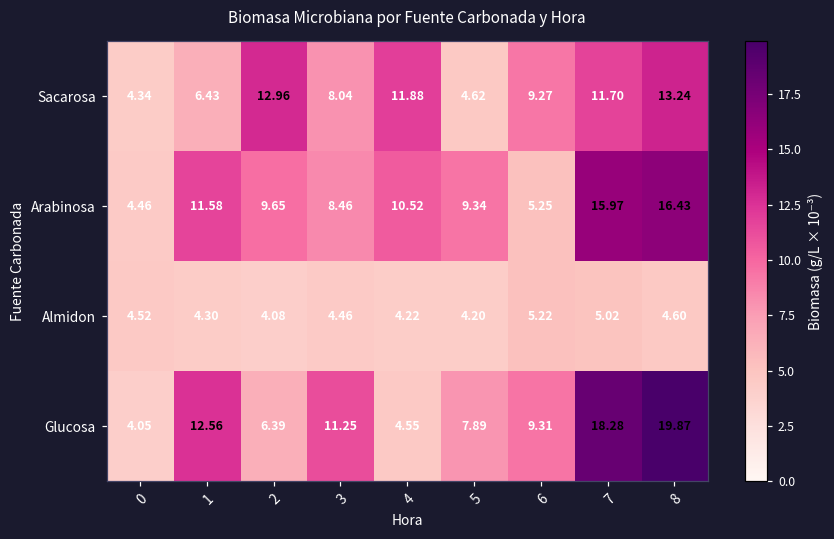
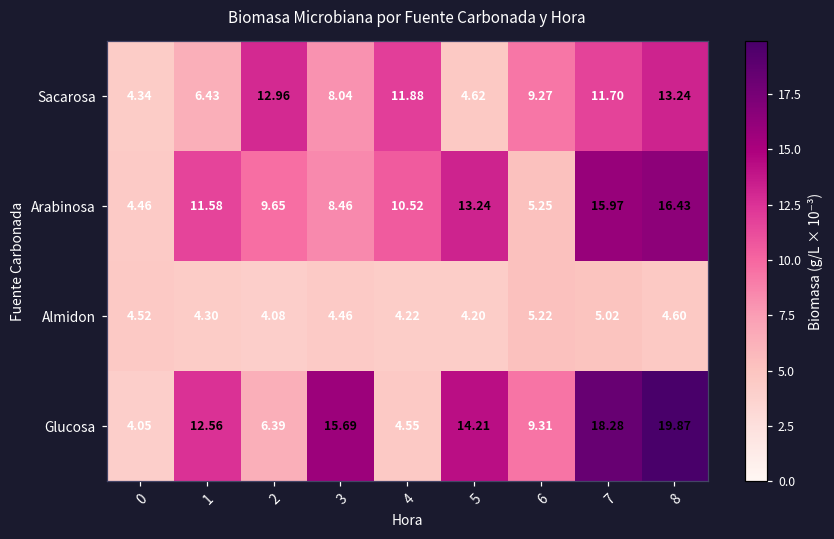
Arabinosa, 5: 9.34 -> 13.24
Glucosa, 3: 11.25 -> 15.69
Glucosa, 5: 7.89 -> 14.21
